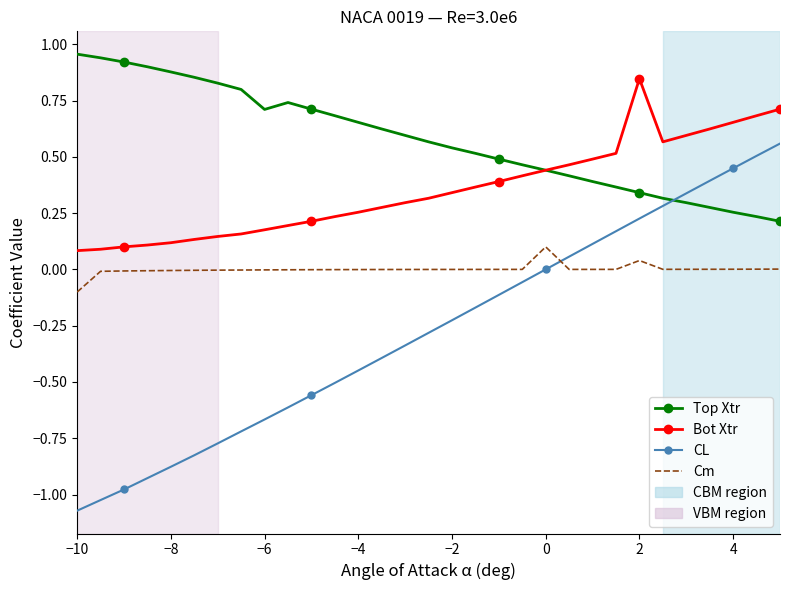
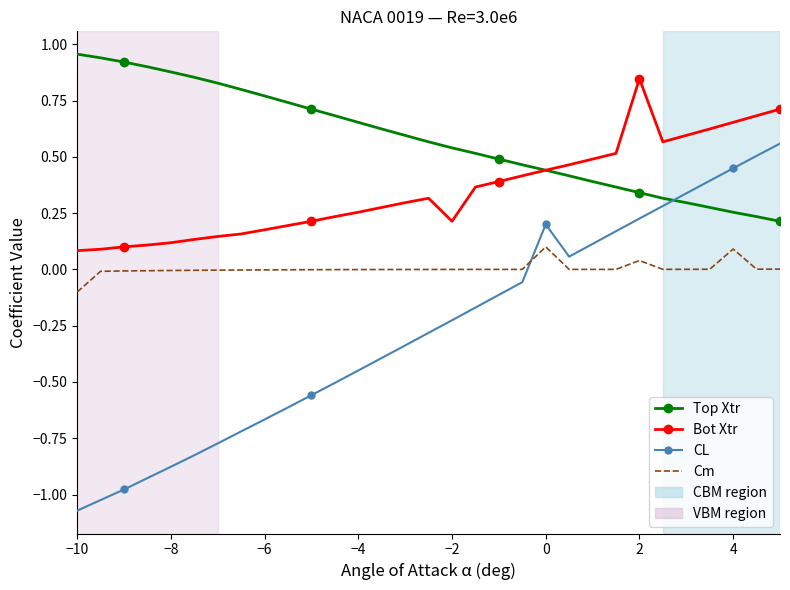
Top Xtr, −6: 0.71 -> 0.77
Bot Xtr, −2: 0.34 -> 0.21
CL, 0: 0.0 -> 0.2
Cm, 4: 0.00 -> 0.09
